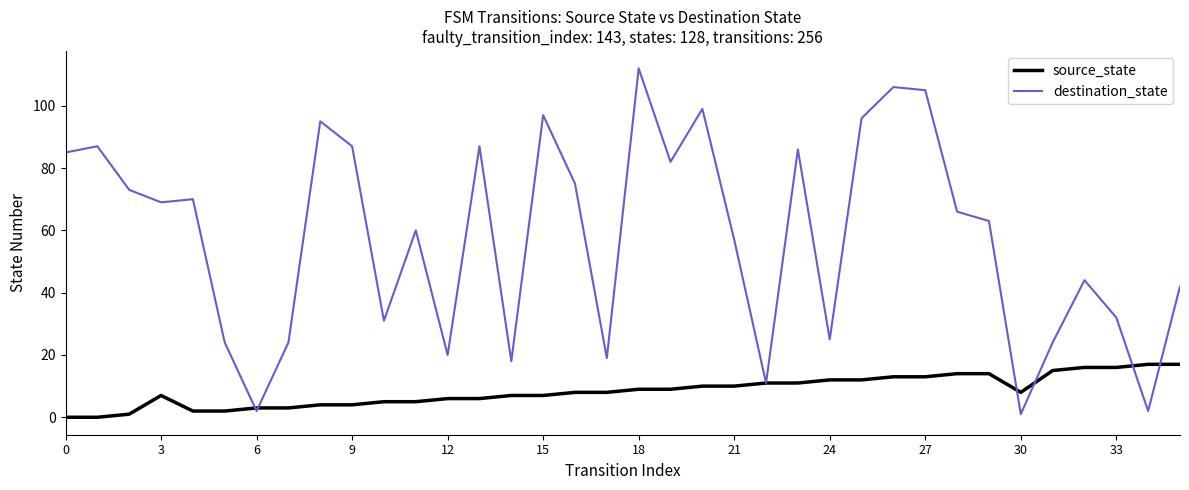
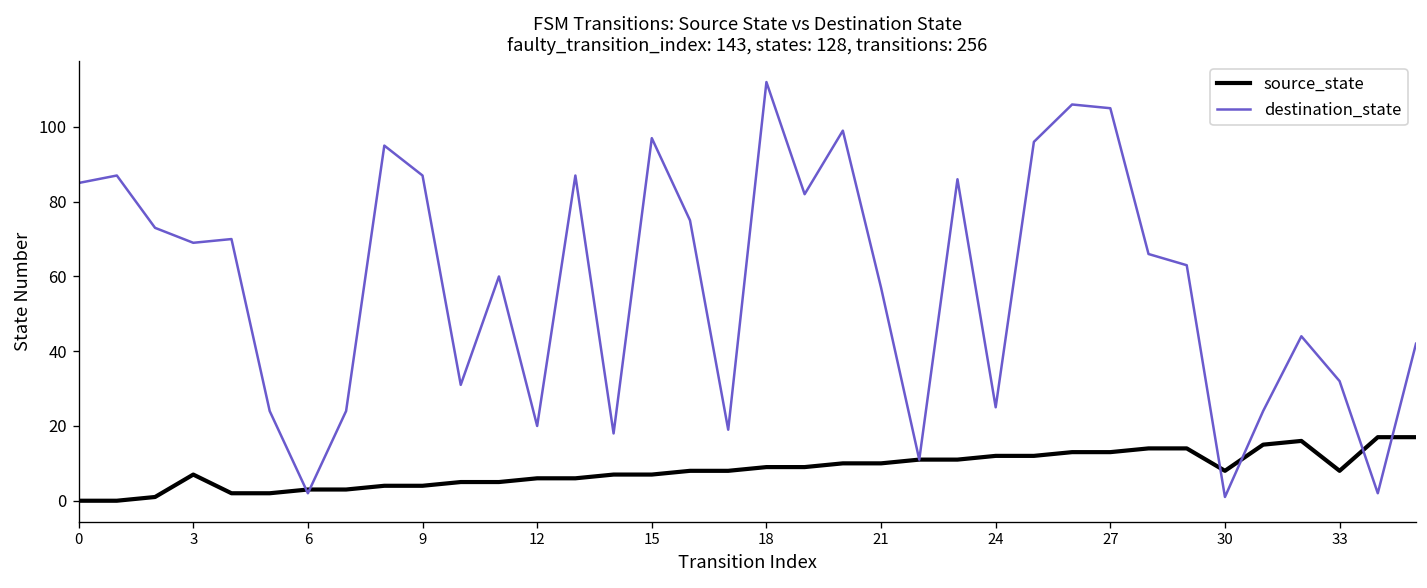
source_state, 33: 16 -> 8
